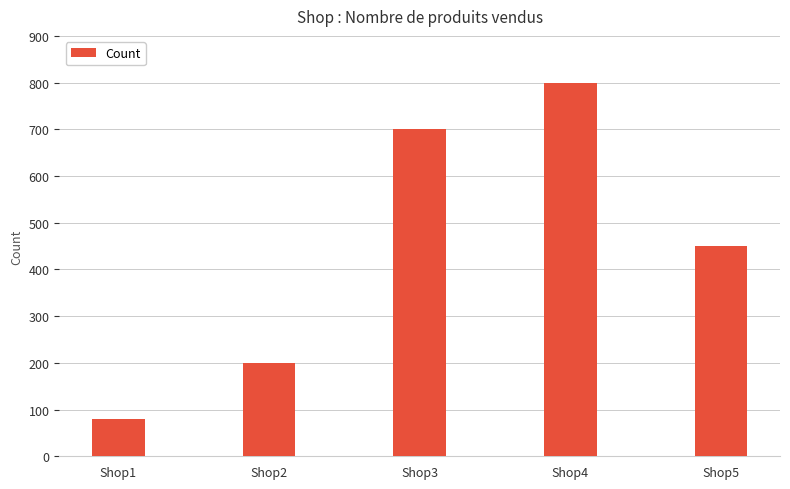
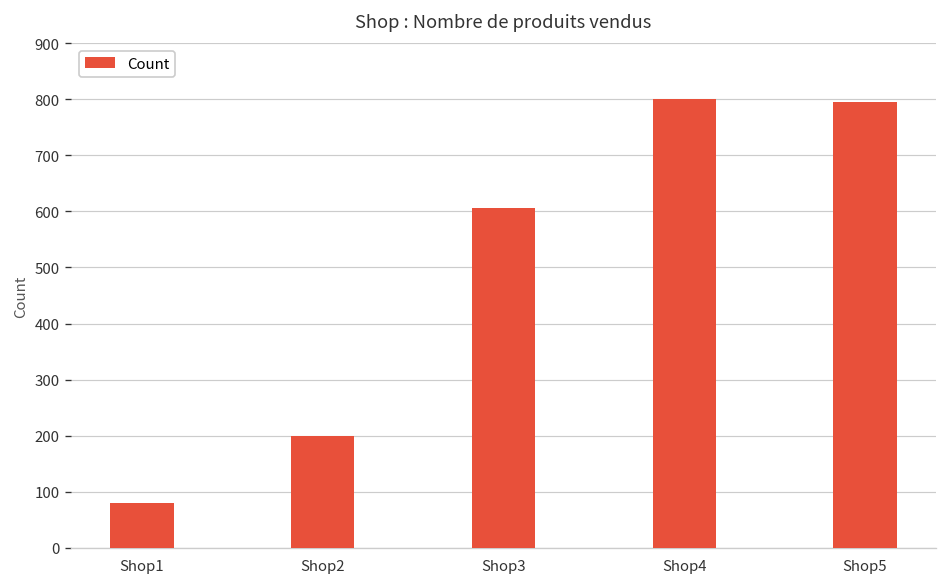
Shop3: 700 -> 610
Shop5: 450 -> 800
